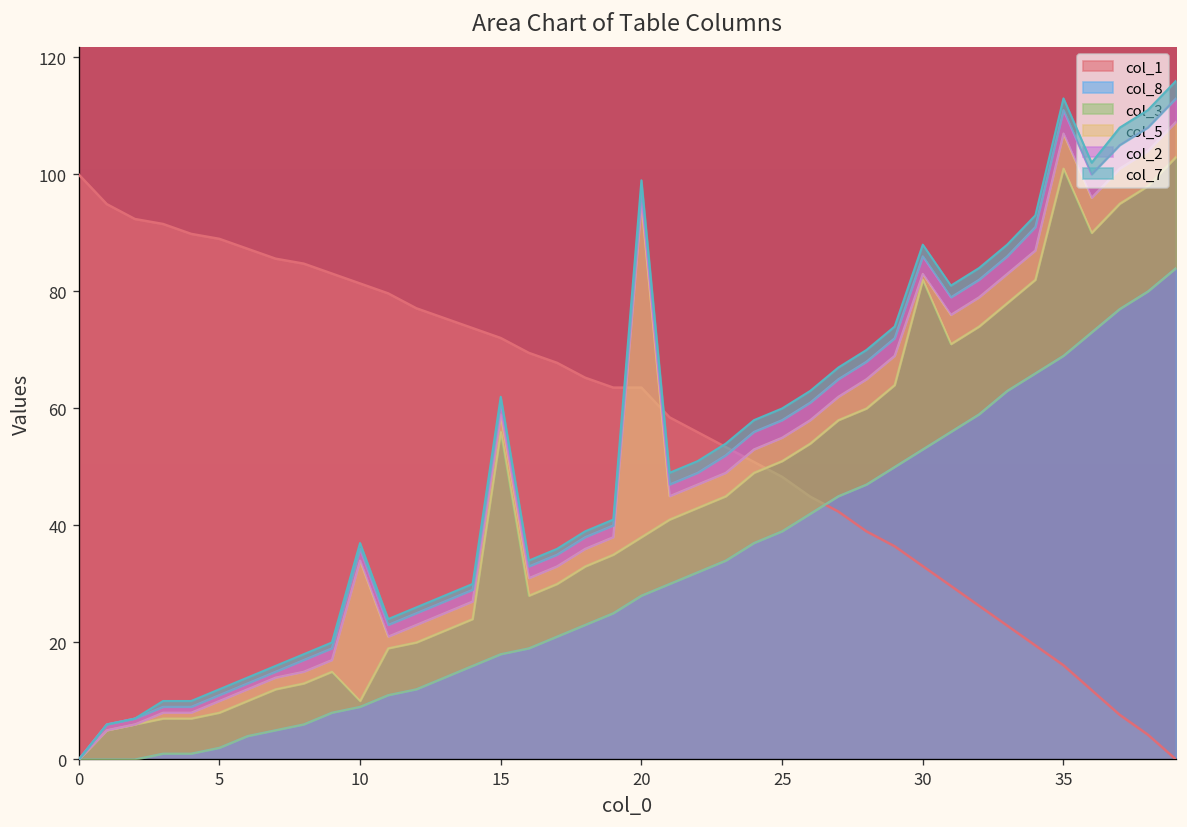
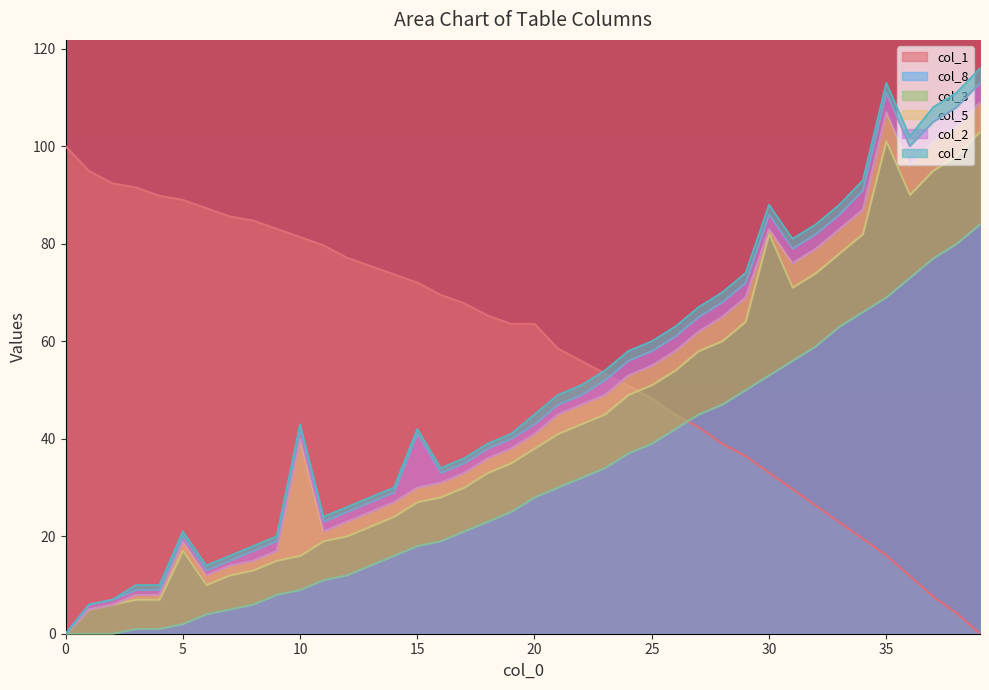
col_3, 5: 6 -> 15
col_3, 10: 1 -> 7
col_3, 15: 38 -> 9
col_2, 15: 2 -> 11
col_5, 20: 57 -> 3
